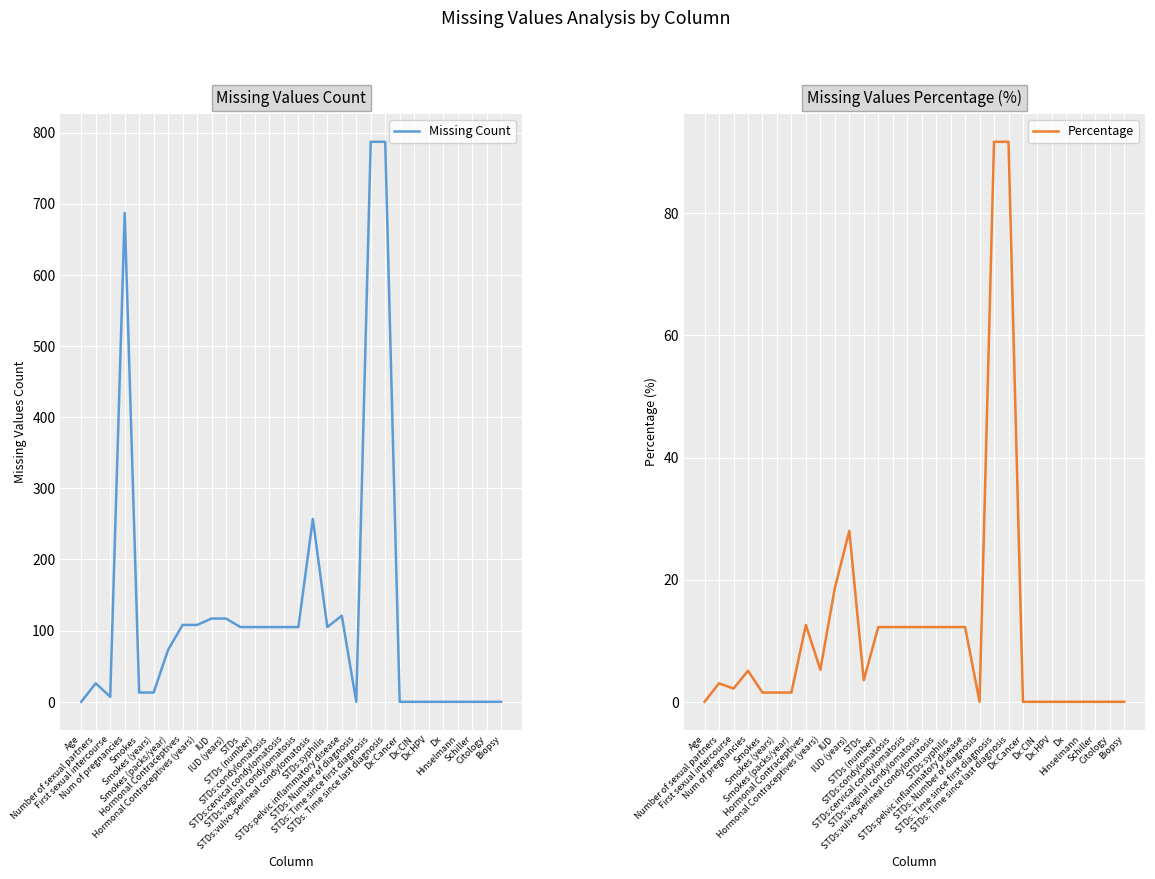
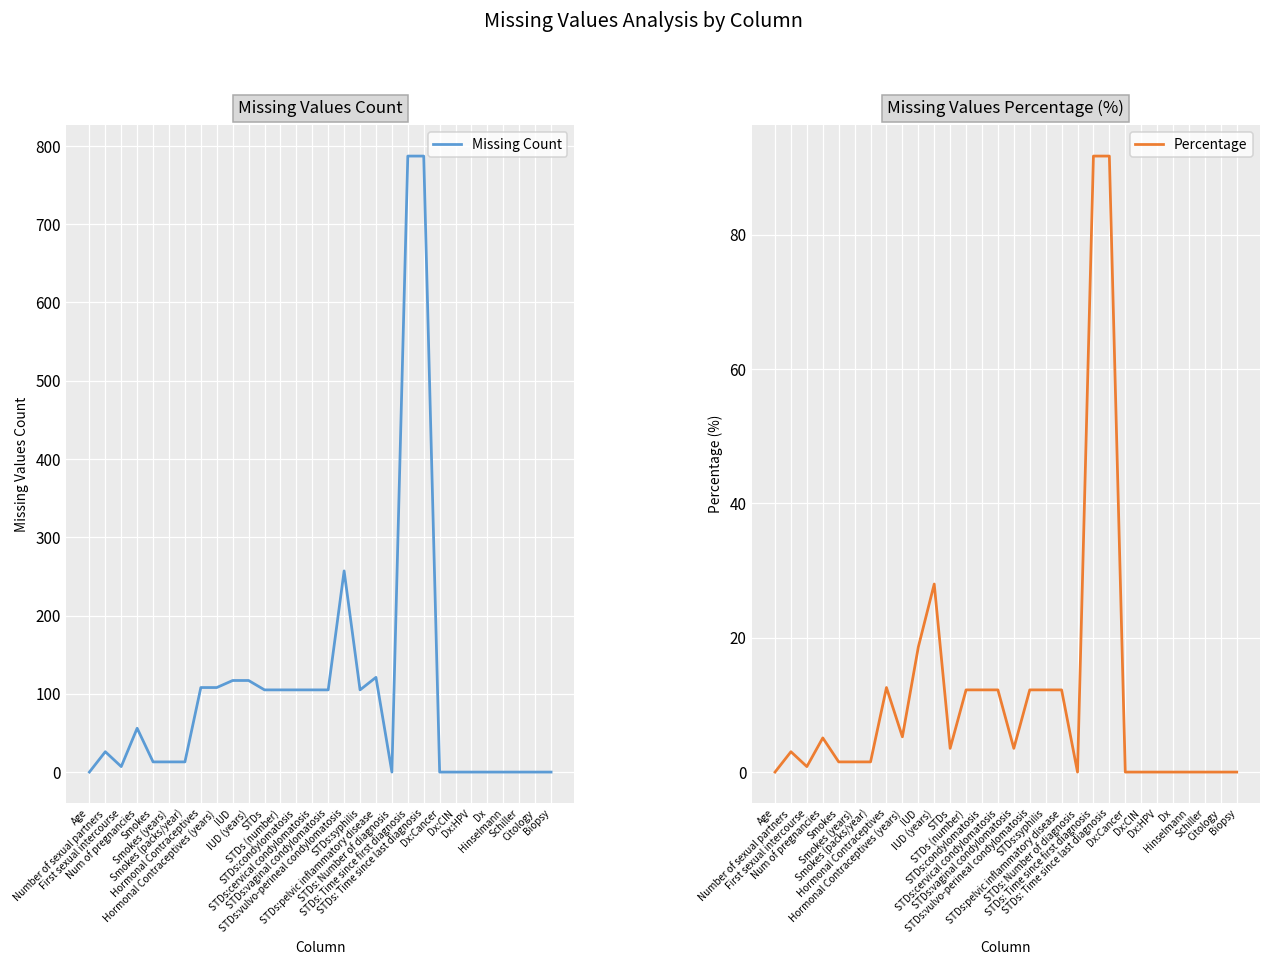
Missing Values Count, Num of pregnancies: 690 -> 60
Missing Values Count, Smokes (packs/year): 70 -> 10
Missing Values Percentage (%), First sexual intercourse: 2 -> 1
Missing Values Percentage (%), STDs:vaginal condylomatosis: 12 -> 4
